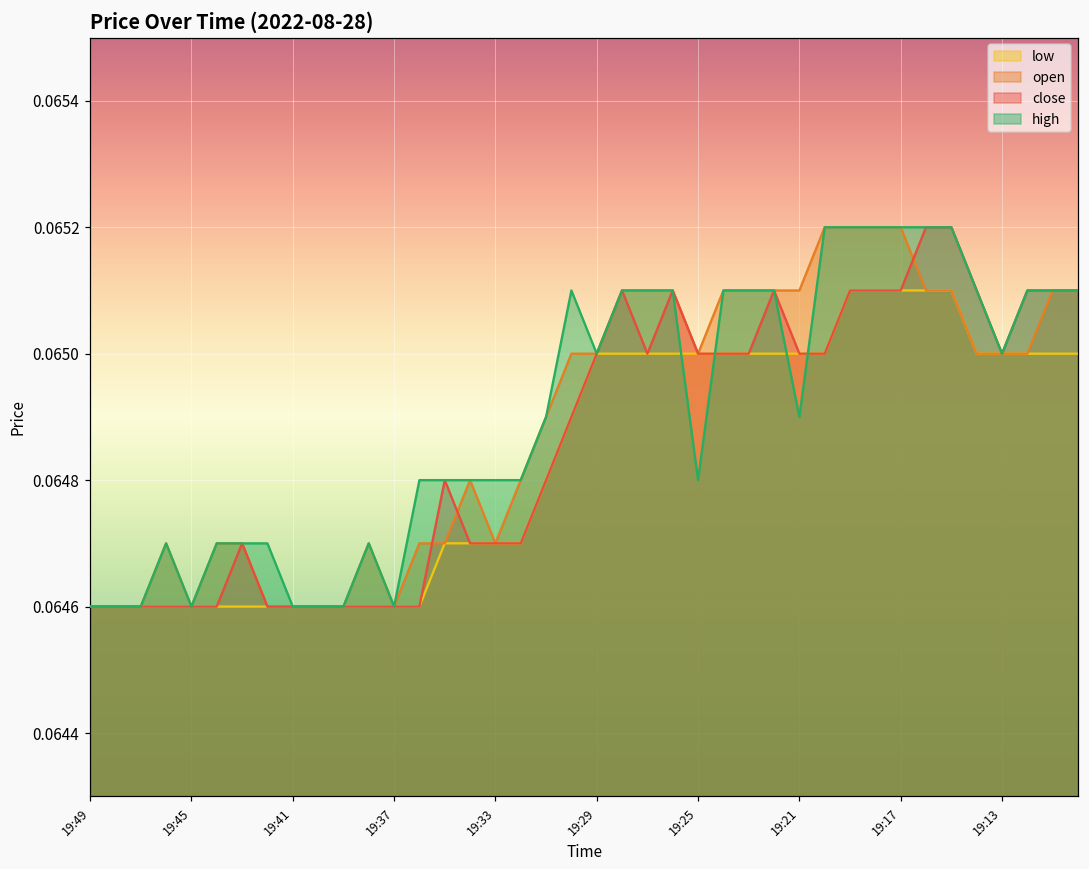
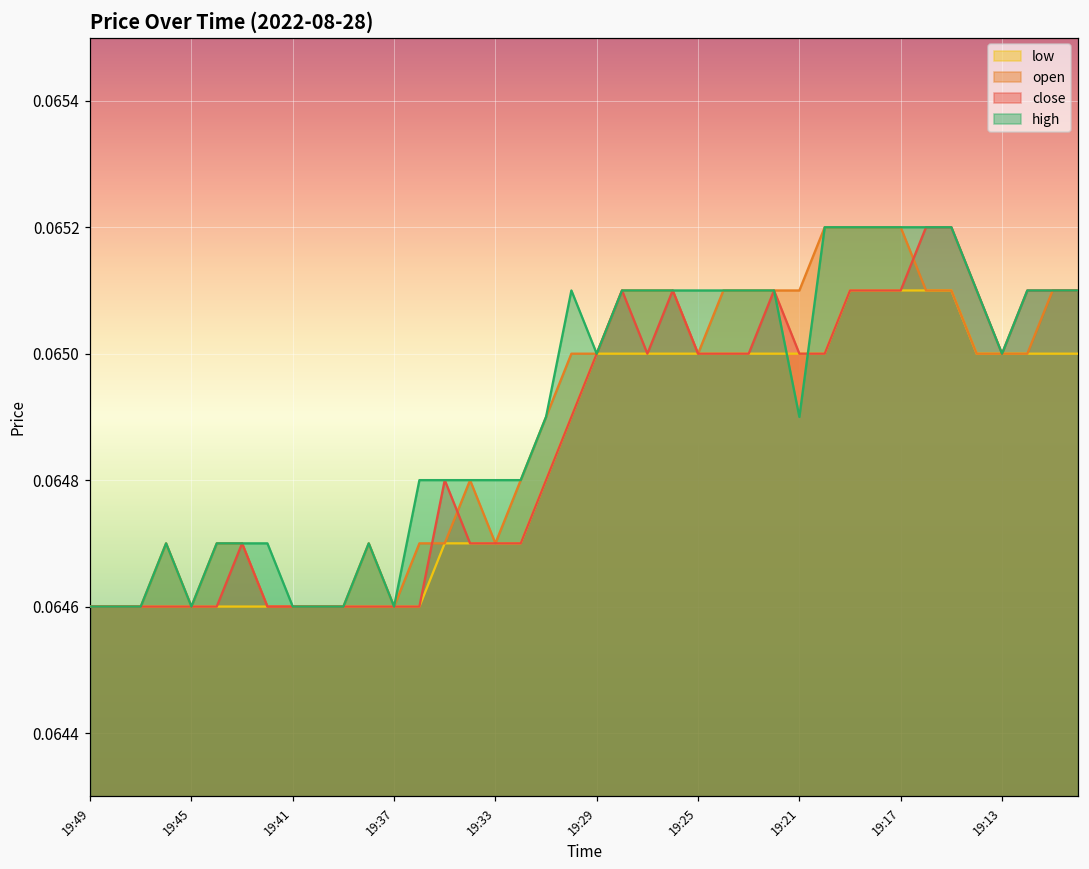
high, 19:25: 0.0648 -> 0.0651
